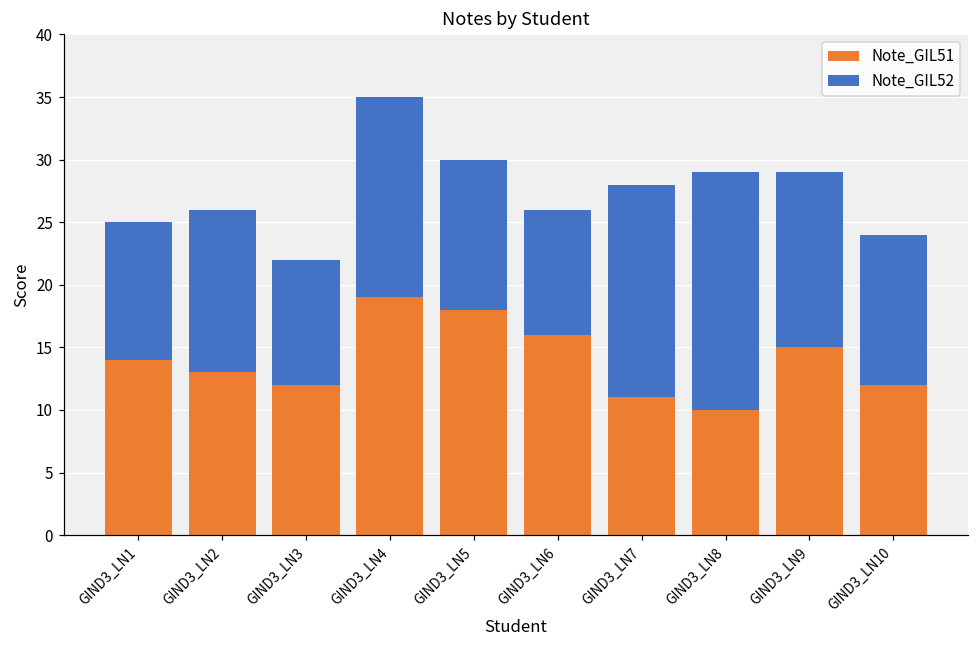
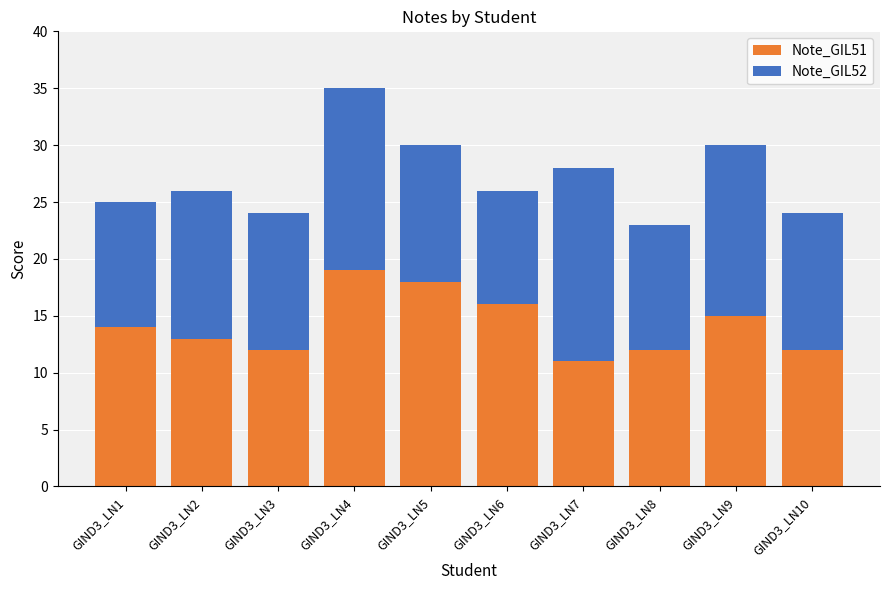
Note_GIL52, GIND3_LN3: 10 -> 12
Note_GIL51, GIND3_LN8: 10 -> 12
Note_GIL52, GIND3_LN8: 19 -> 11
Note_GIL52, GIND3_LN9: 14 -> 15
